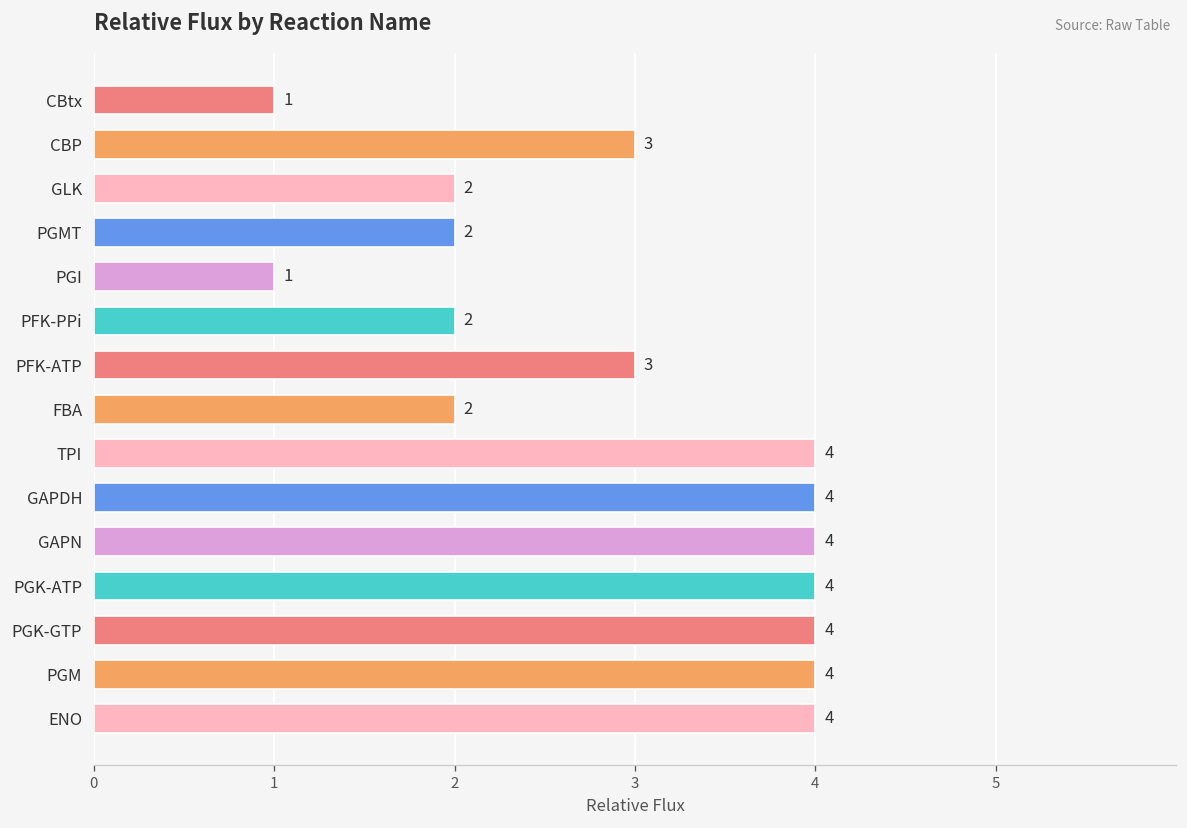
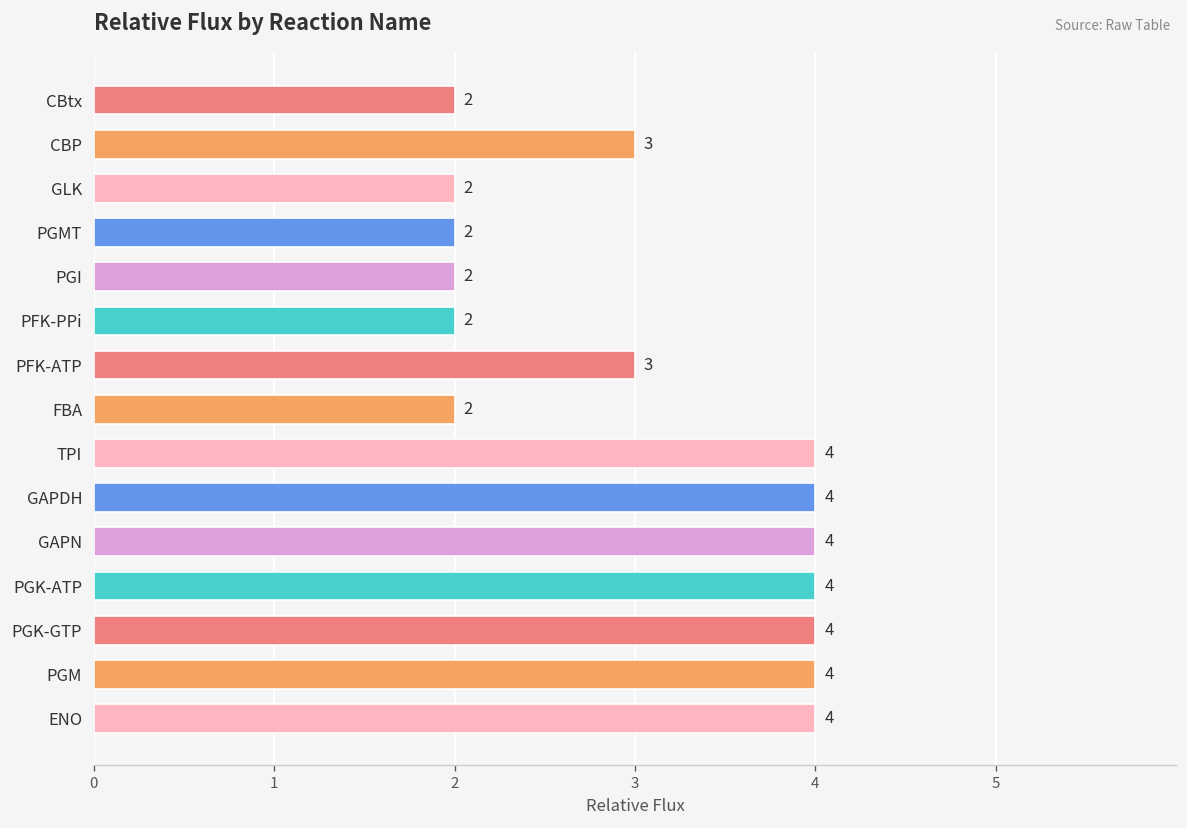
CBtx: 1 -> 2
PGI: 1 -> 2
